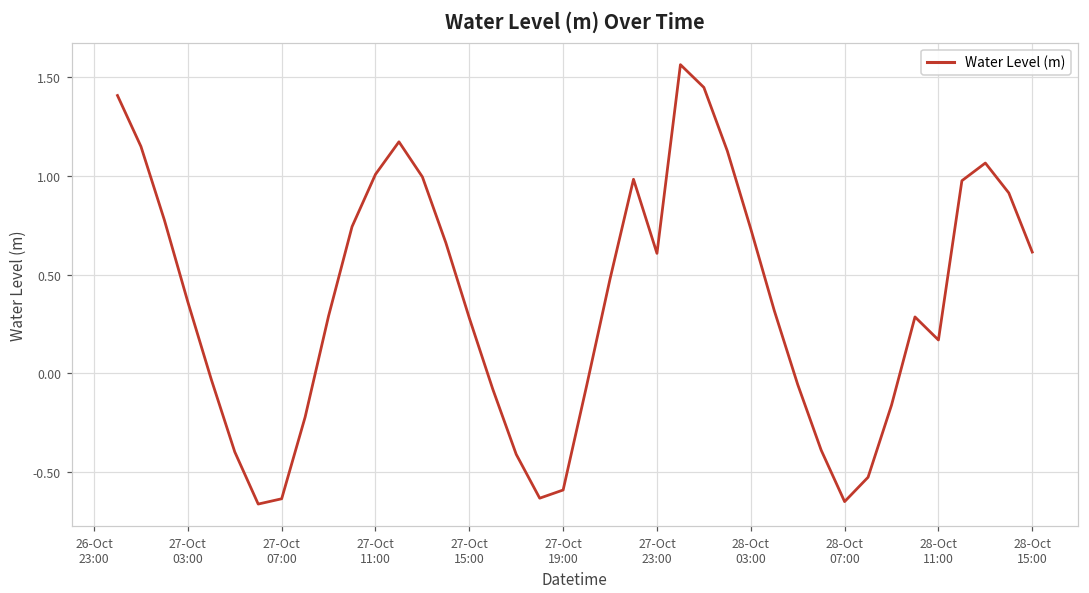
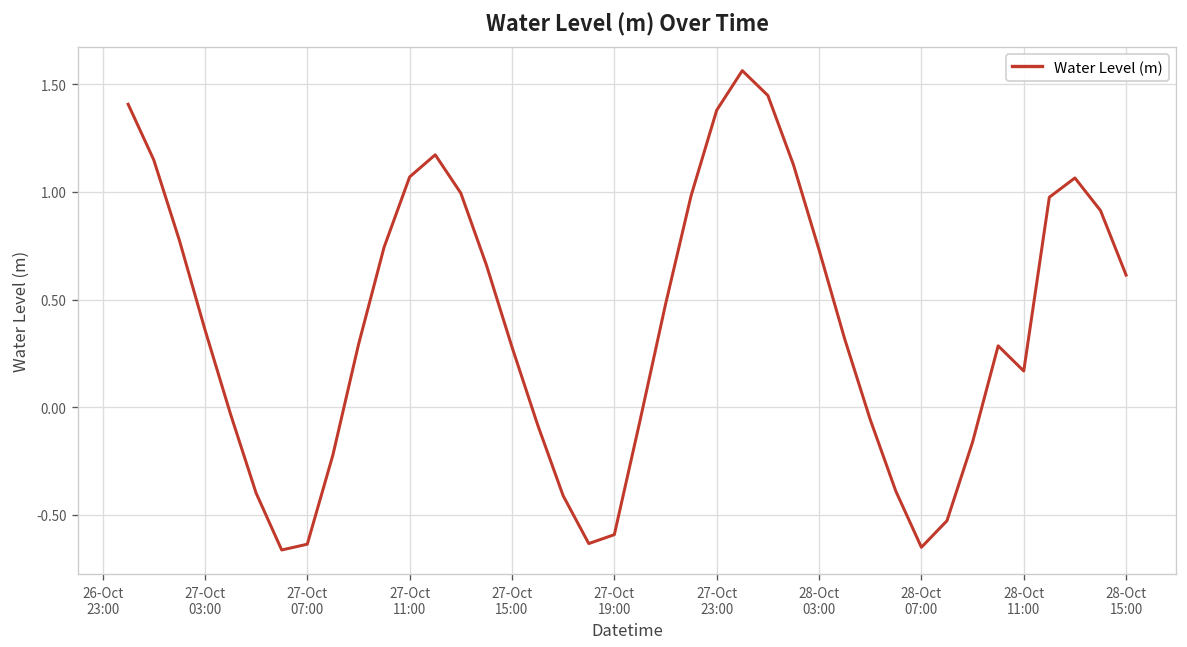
27-Oct 11:00: 1.01 -> 1.07
27-Oct 23:00: 0.61 -> 1.38
